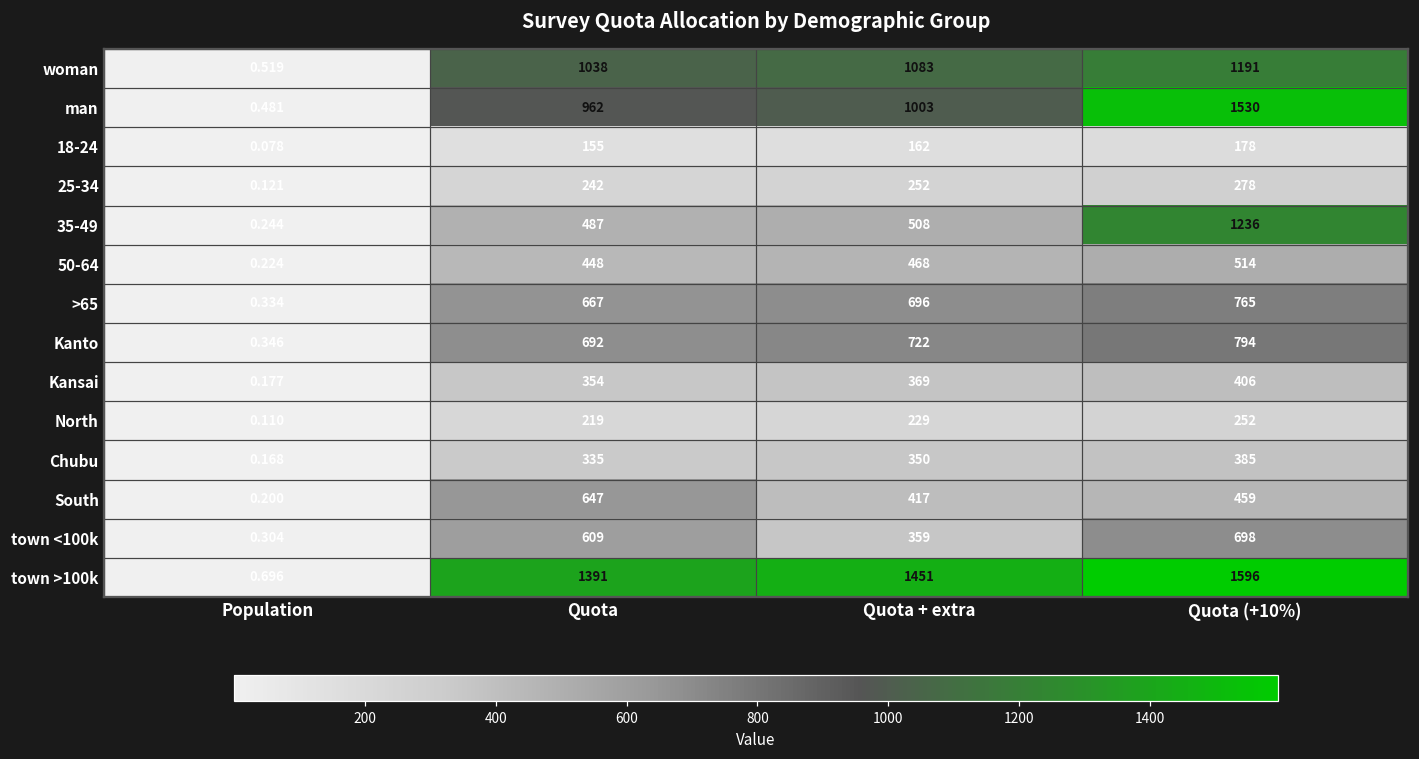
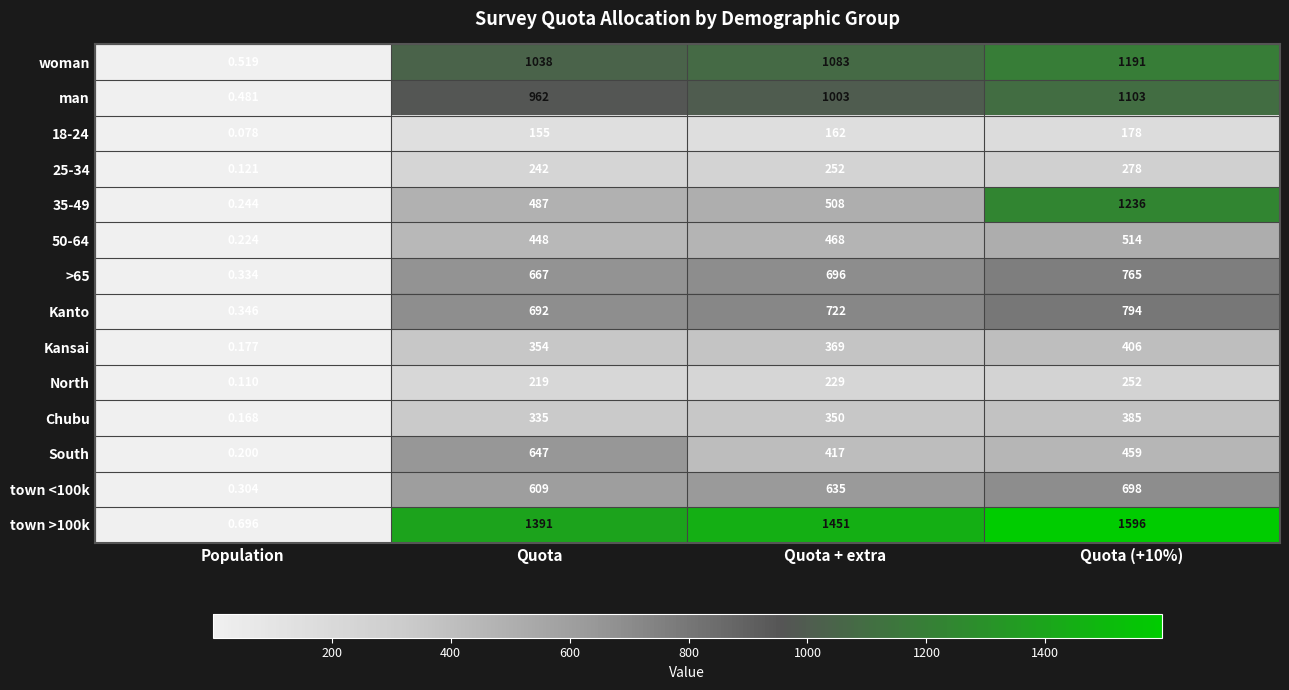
man, Quota (+10%): 1530 -> 1103
town <100k, Quota + extra: 359 -> 635
